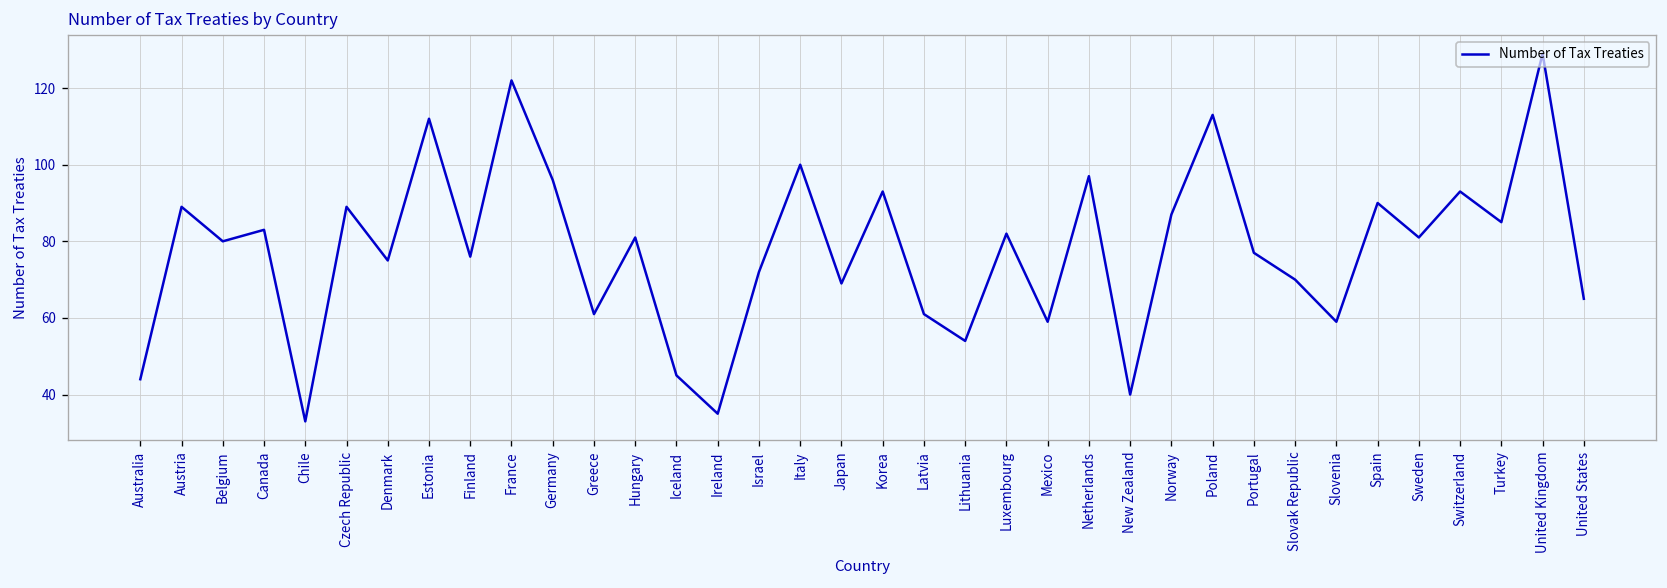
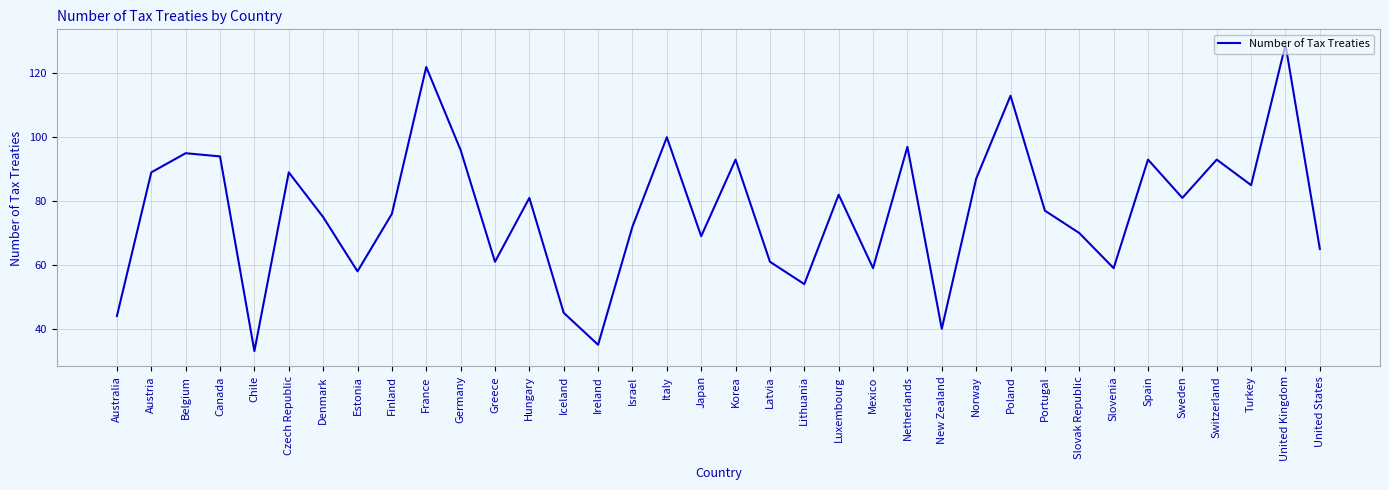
Belgium: 80 -> 95
Canada: 83 -> 94
Estonia: 112 -> 58
Spain: 90 -> 93
